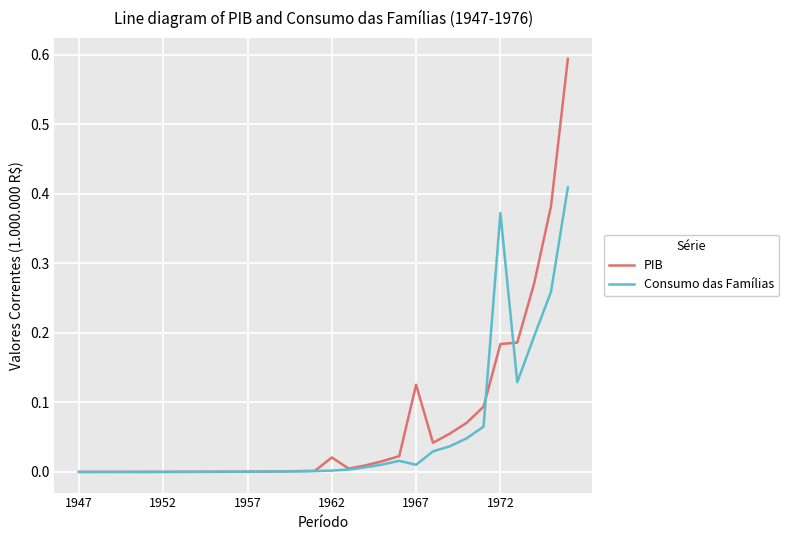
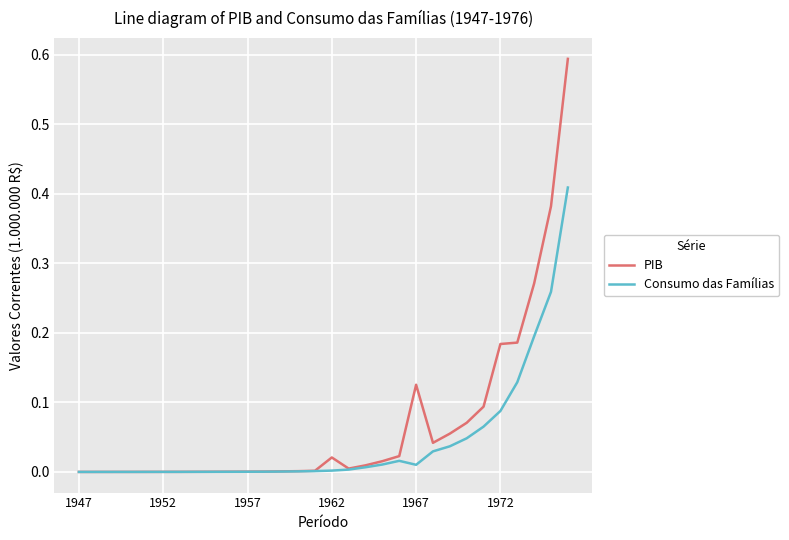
Consumo das Famílias, 1972: 0.37 -> 0.09
